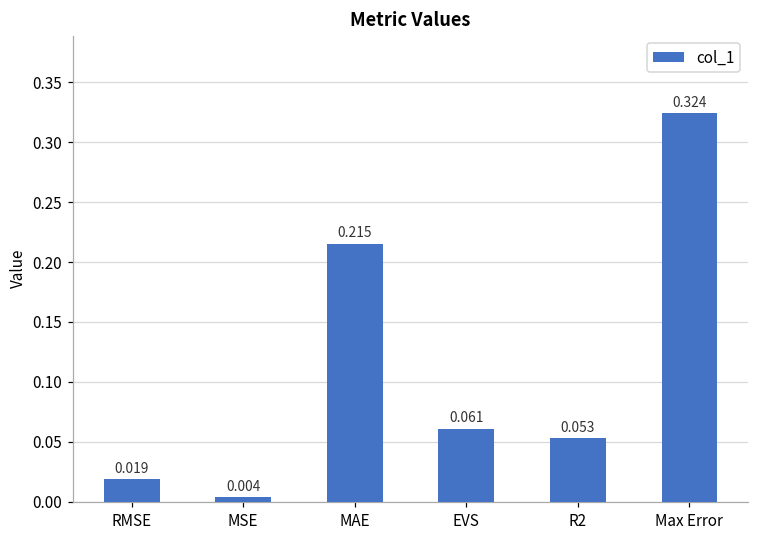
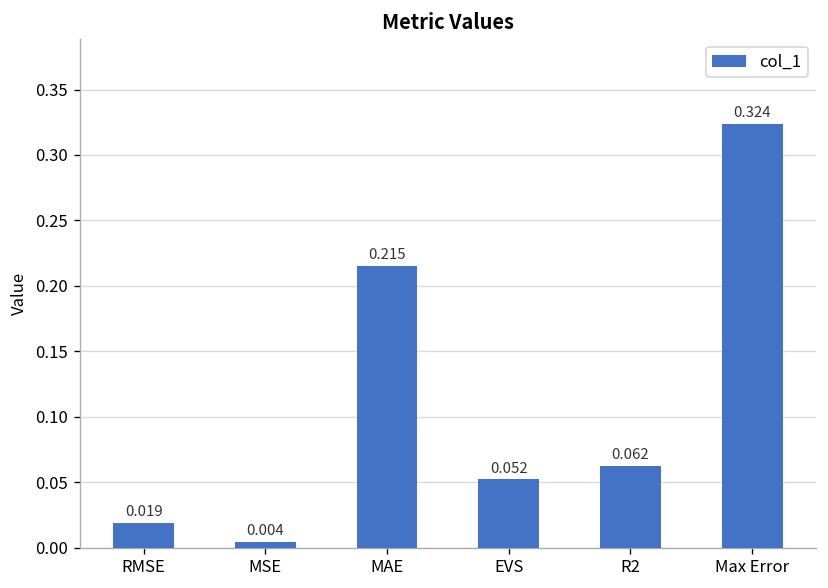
EVS: 0.061 -> 0.052
R2: 0.053 -> 0.062
